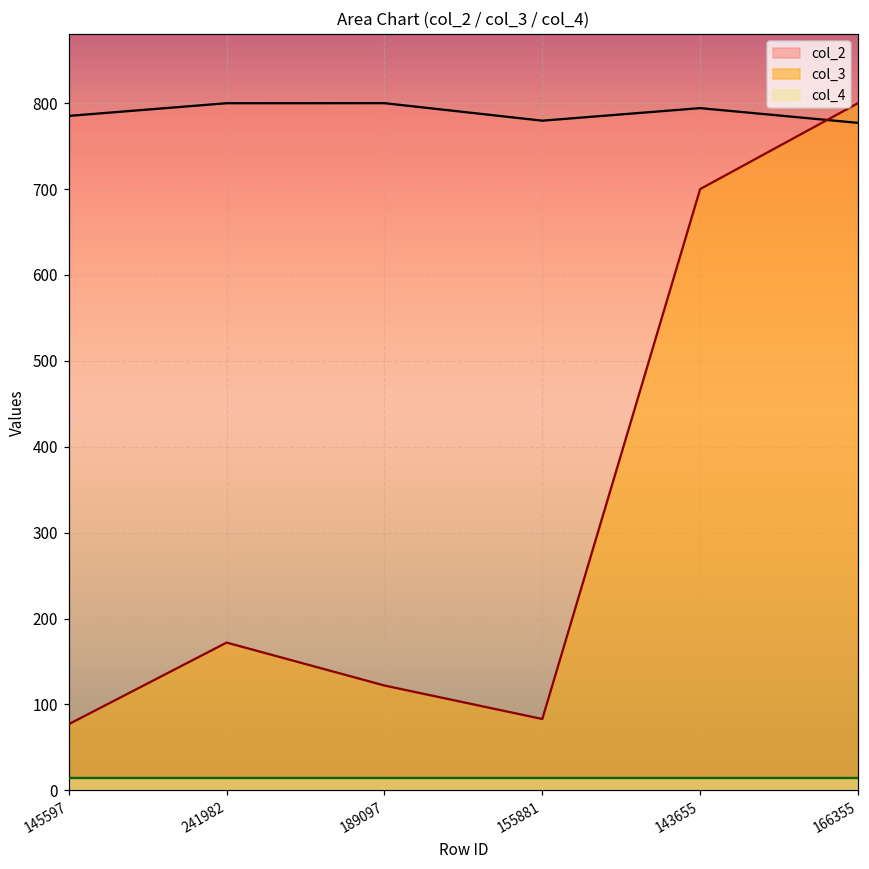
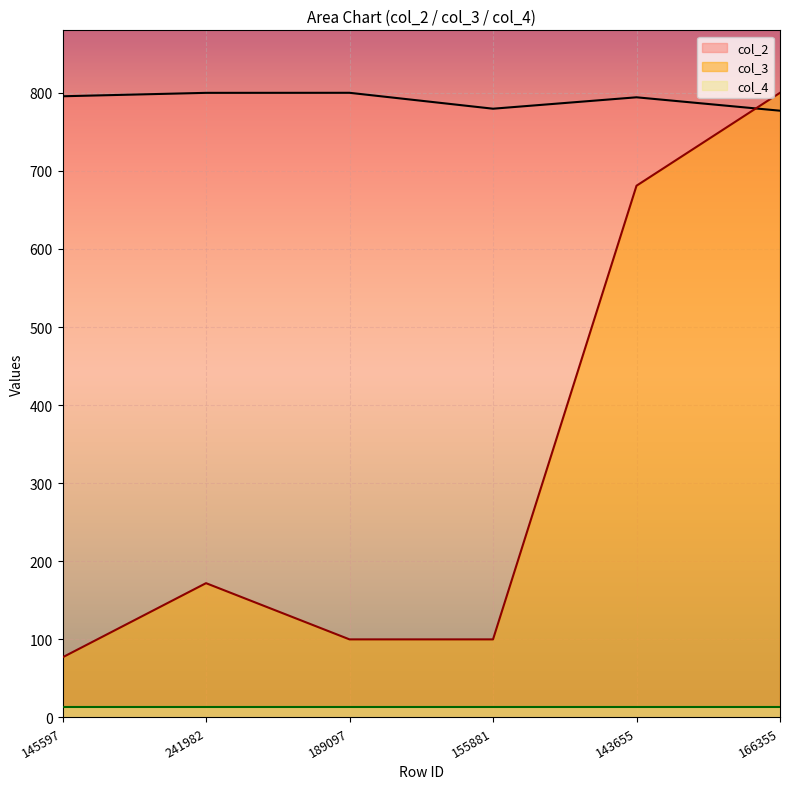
col_2, 145597: 790 -> 800
col_3, 189097: 120 -> 100
col_3, 155881: 80 -> 100
col_3, 143655: 700 -> 680
